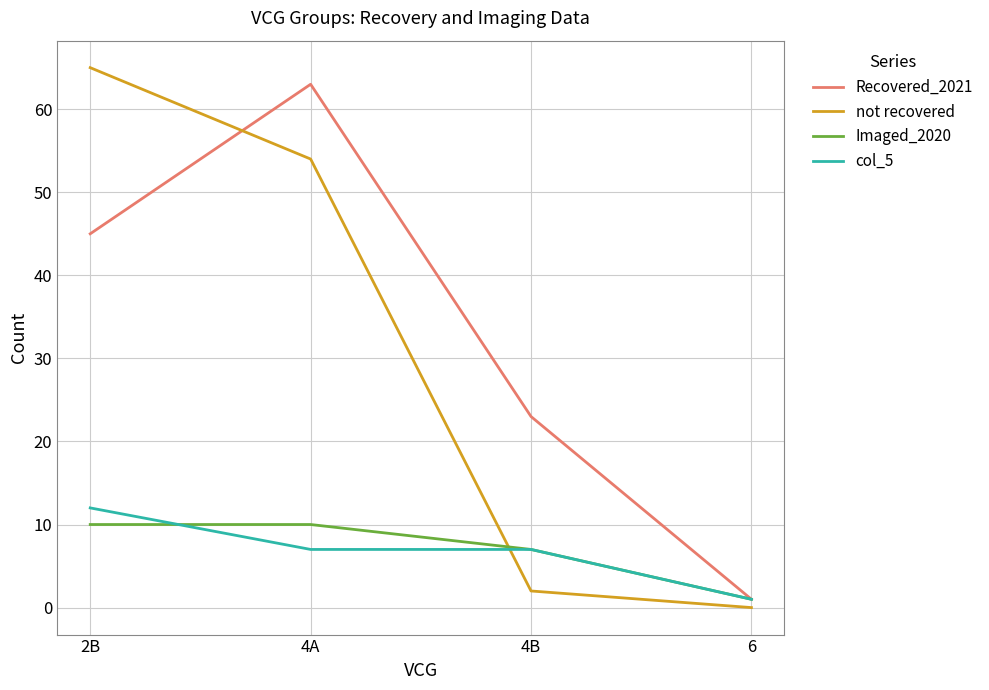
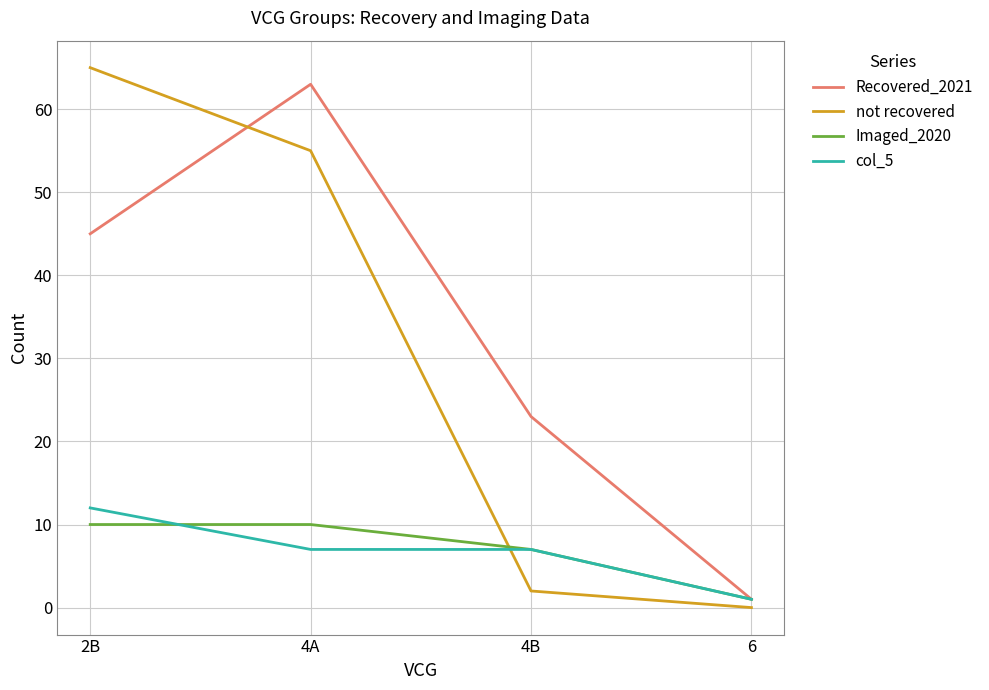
not recovered, 4A: 54 -> 55
